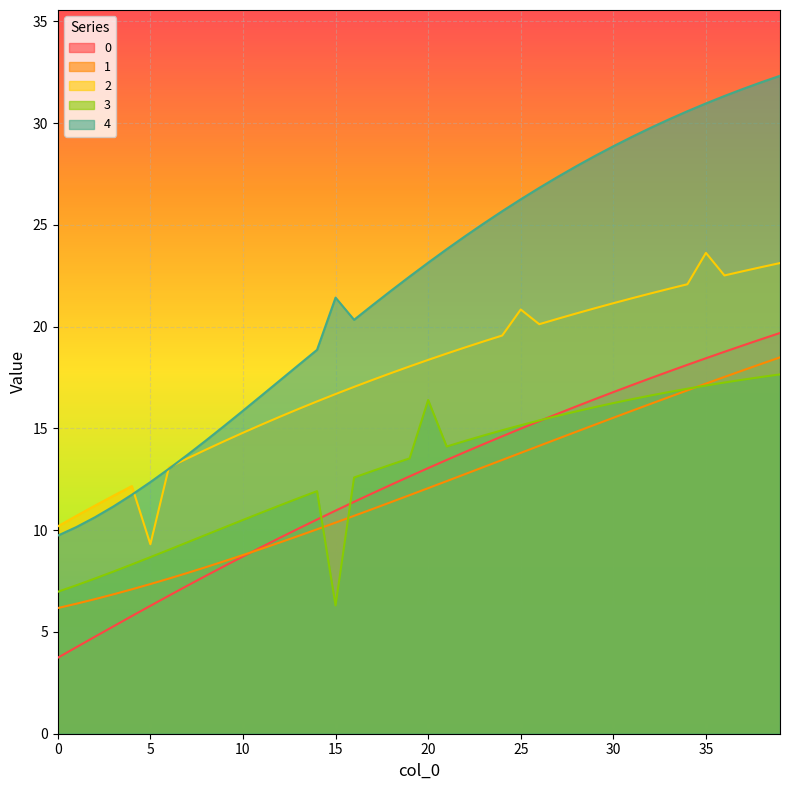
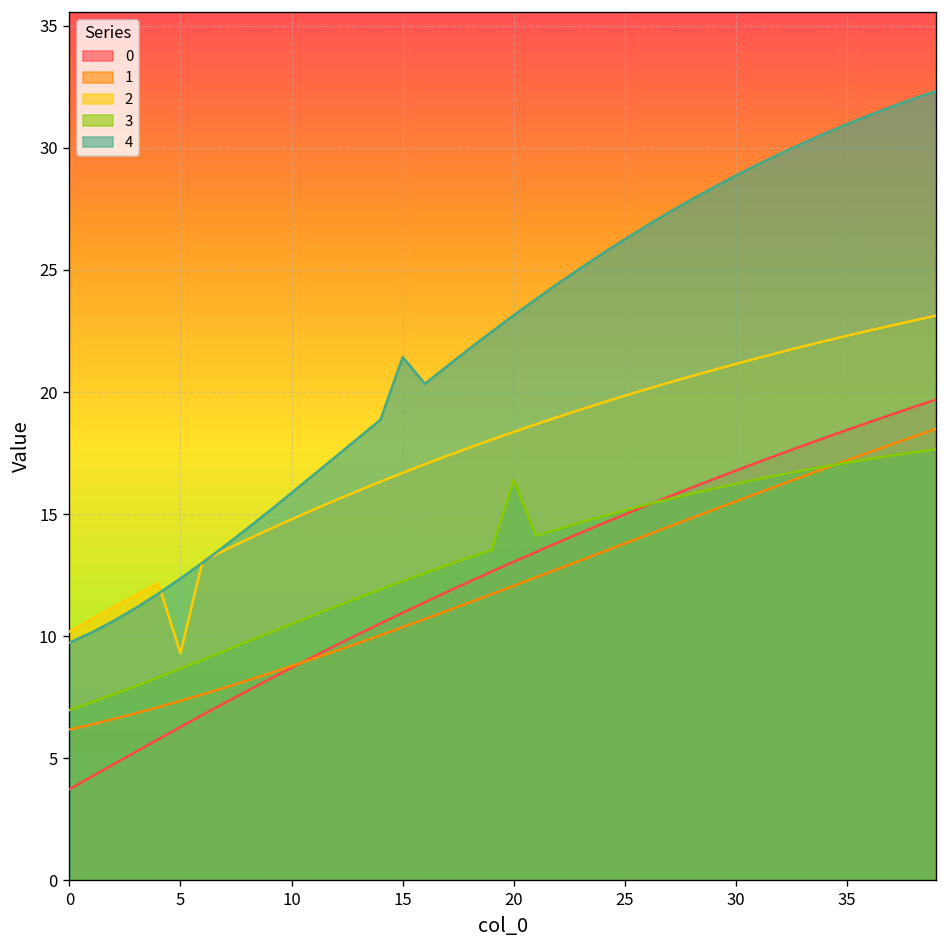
3, 15: 6.3 -> 12.3
2, 25: 20.8 -> 19.8
2, 35: 23.6 -> 22.3
